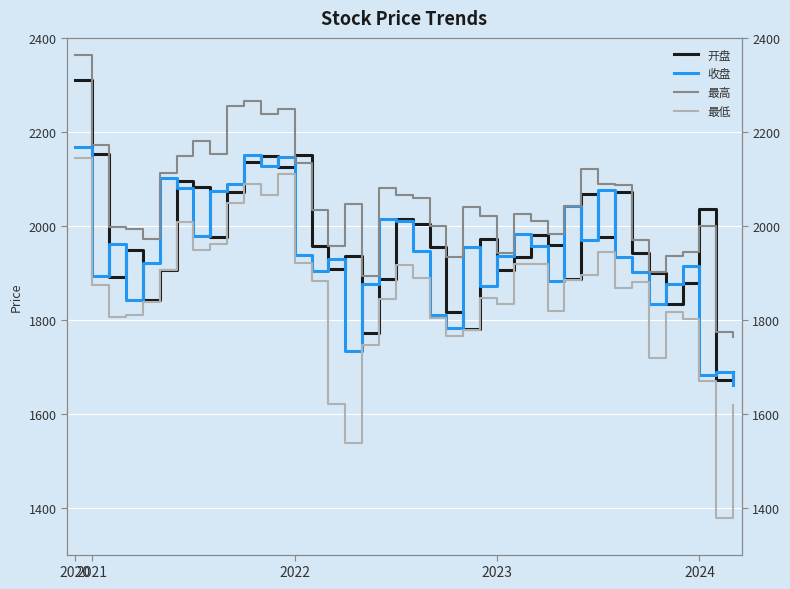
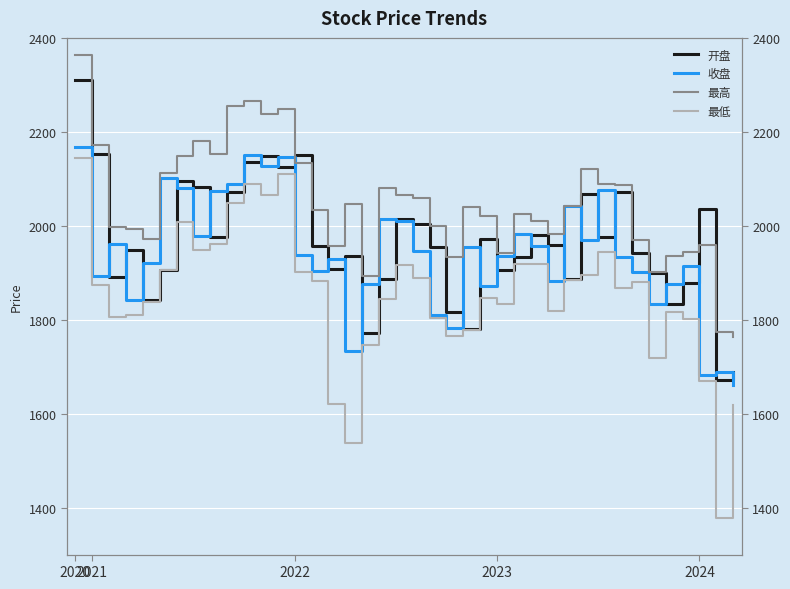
最低, 2022: 1920 -> 1900
最高, 2024: 2000 -> 1960
